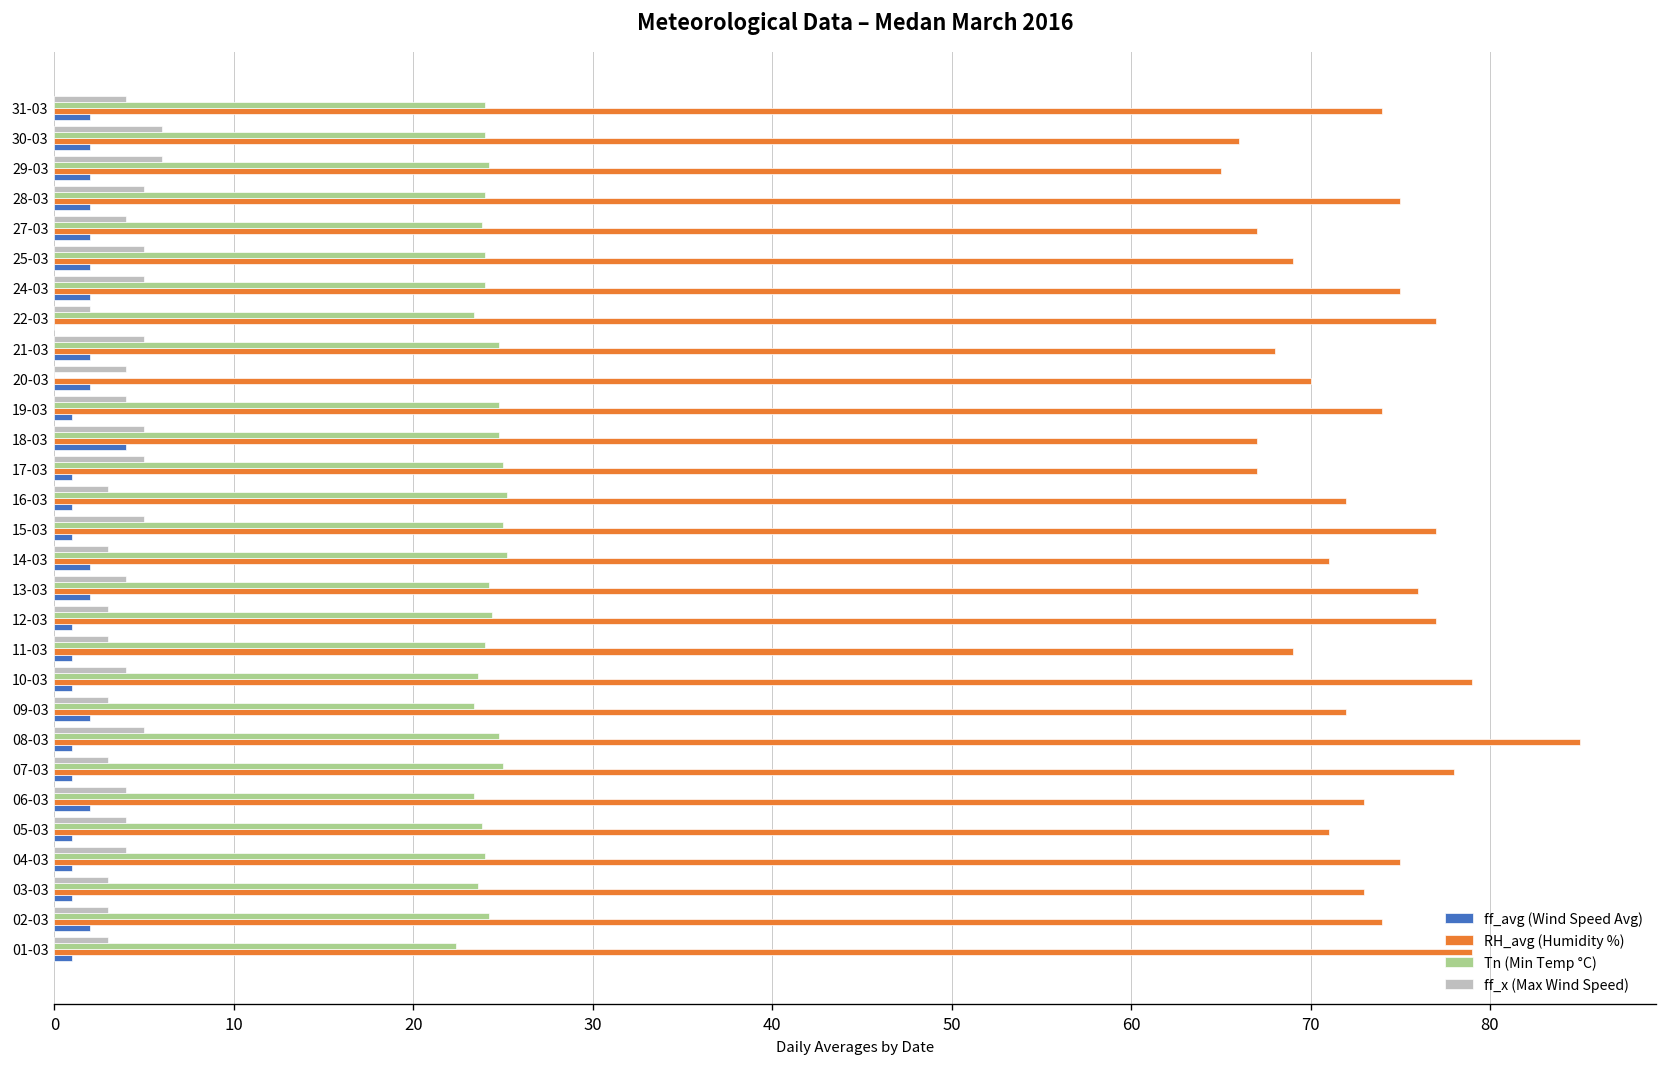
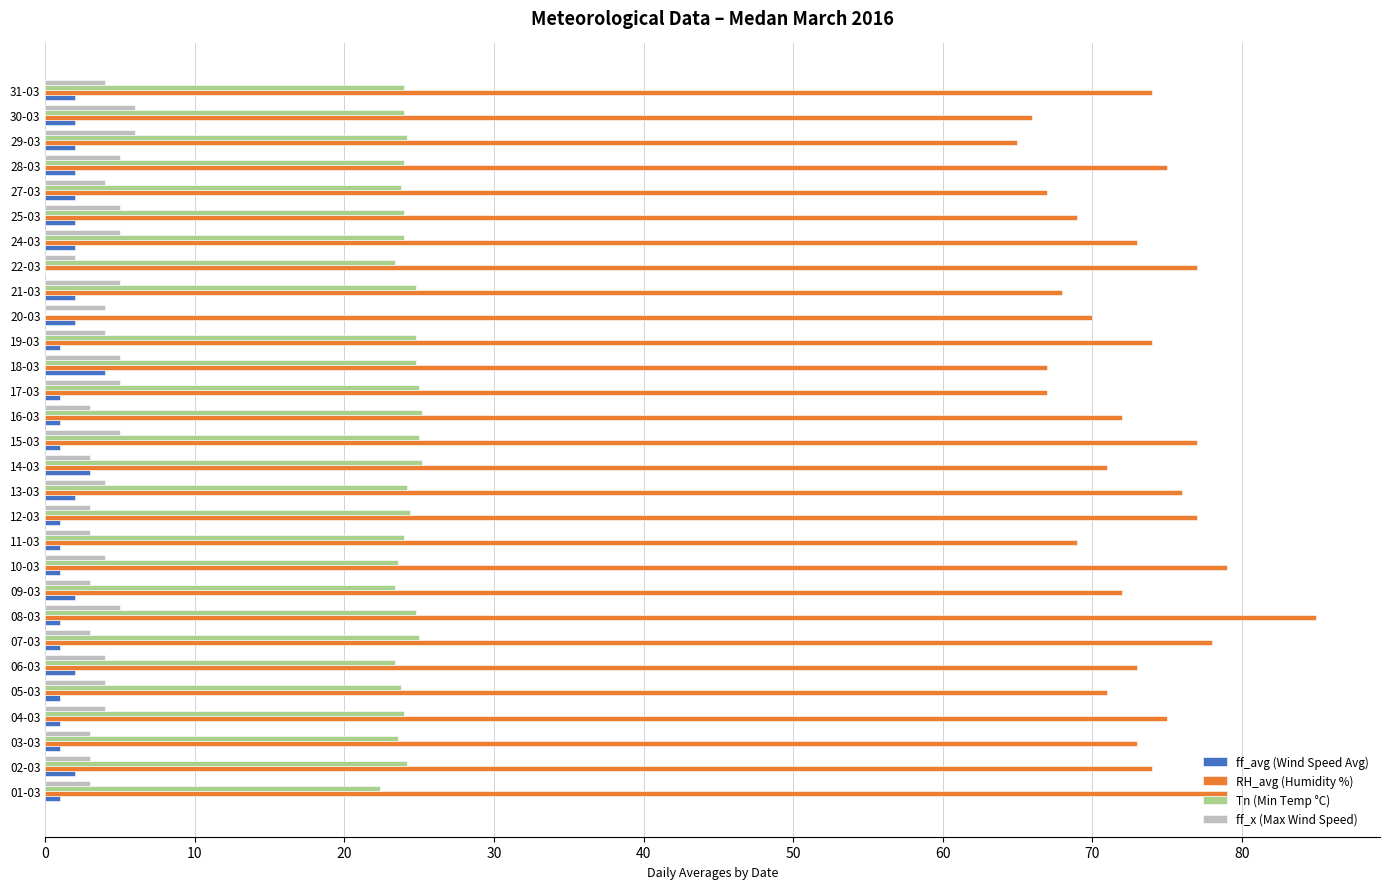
RH_avg (Humidity %), 24-03: 75 -> 73
ff_avg (Wind Speed Avg), 14-03: 2 -> 3
